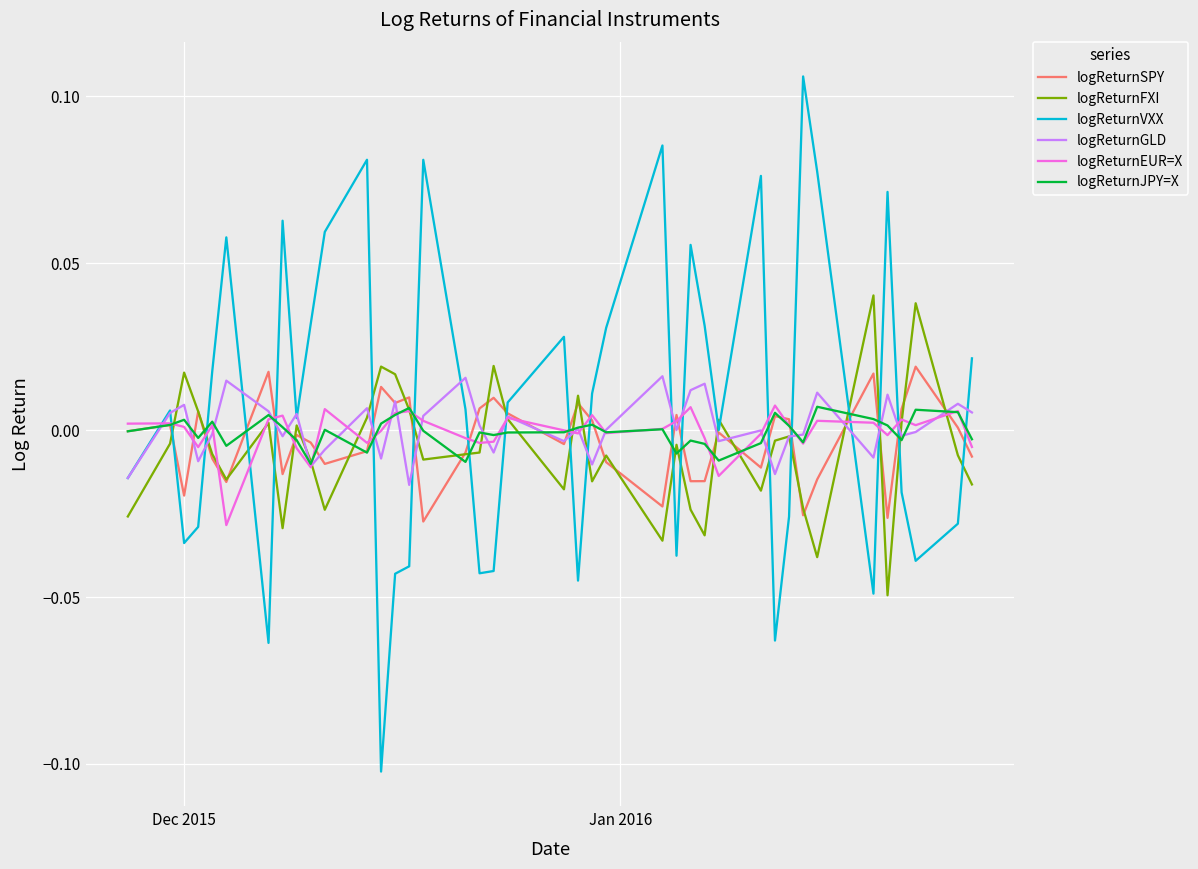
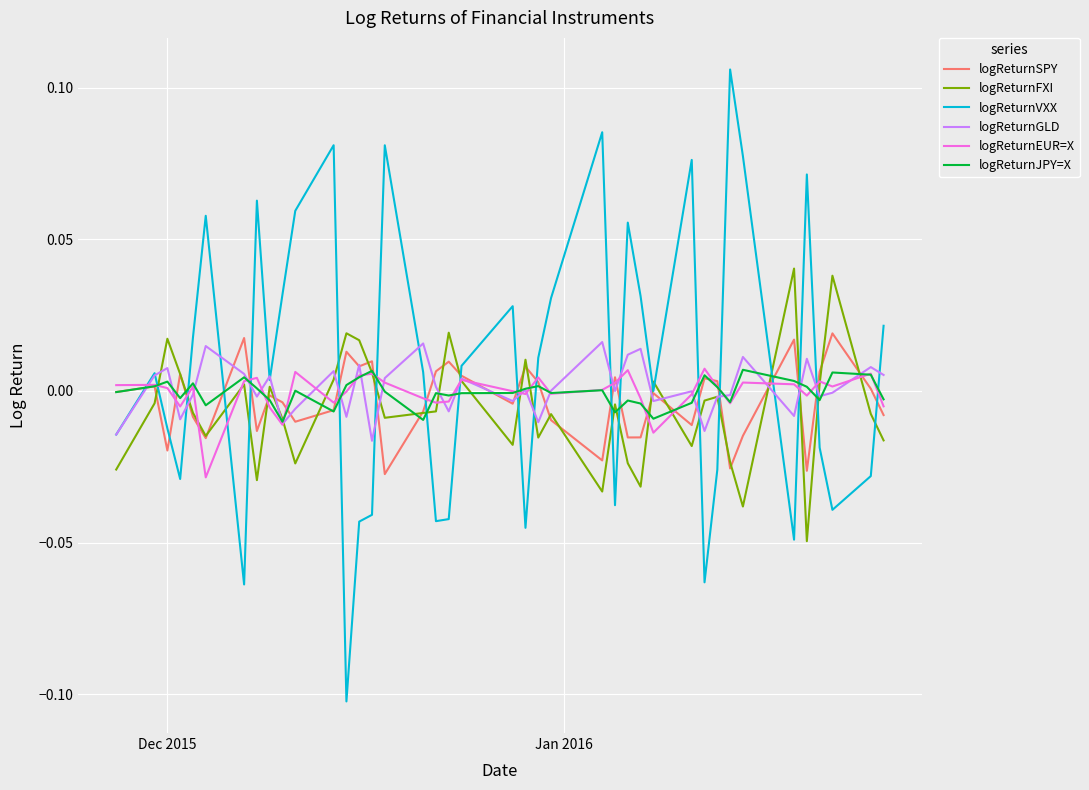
logReturnVXX, Dec 2015: -0.034 -> -0.012
